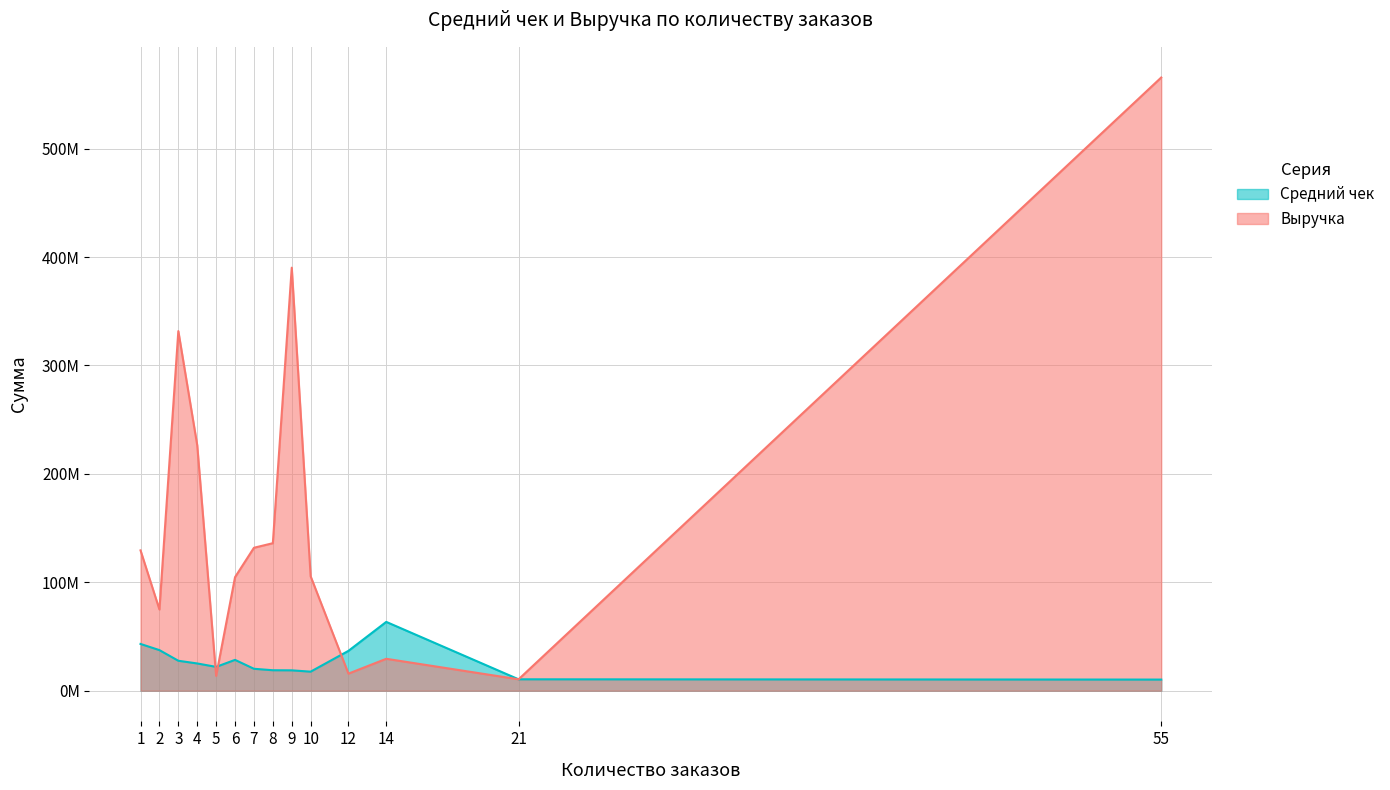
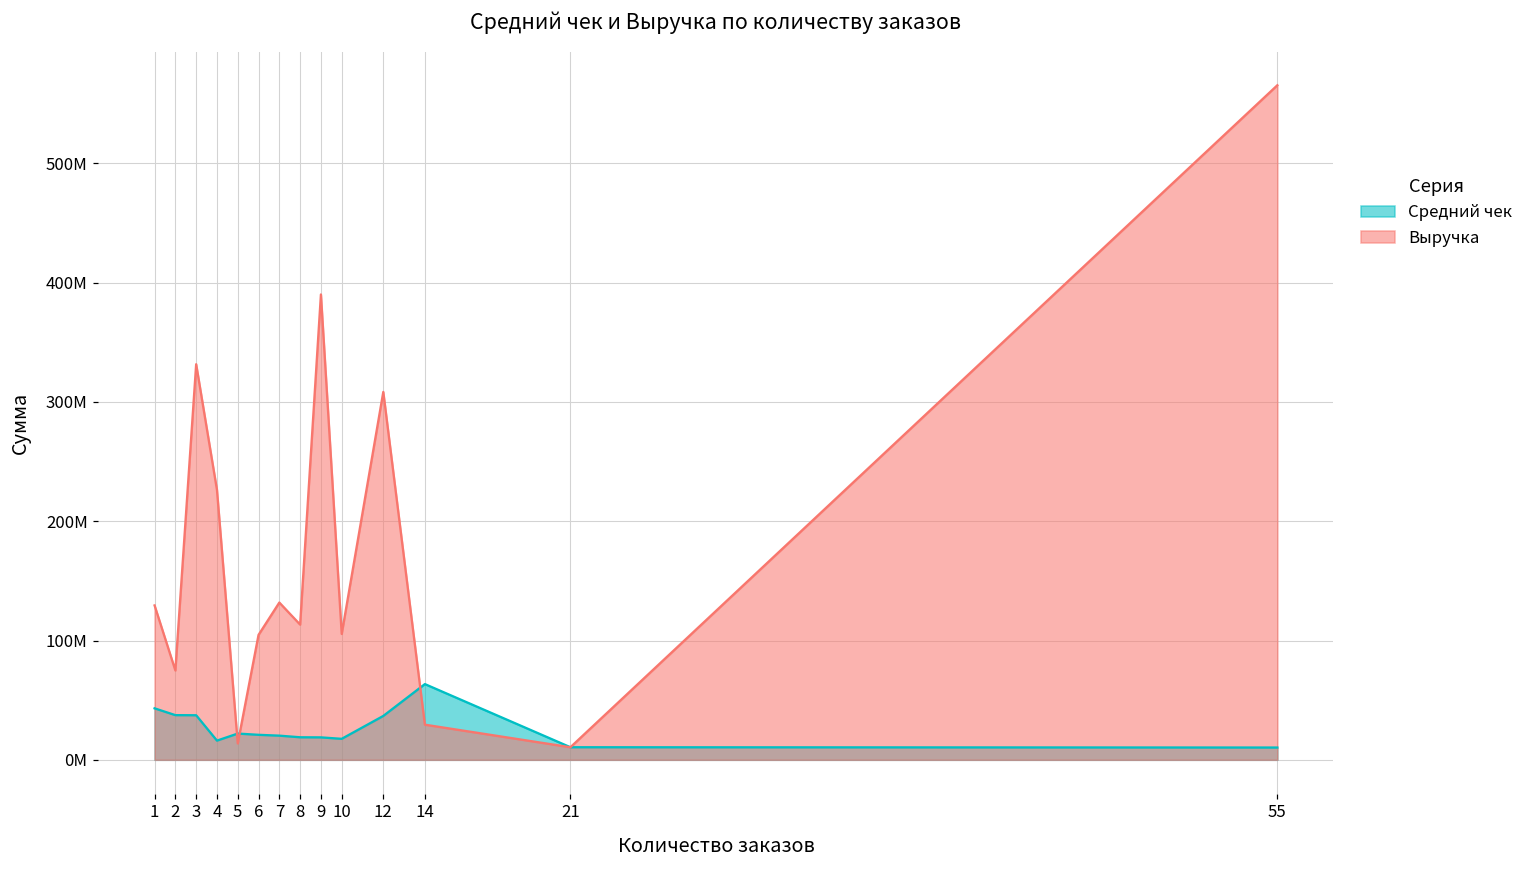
Средний чек, 3: 28000000 -> 37000000
Средний чек, 4: 25000000 -> 16000000
Средний чек, 6: 28000000 -> 21000000
Выручка, 8: 136000000 -> 113000000
Выручка, 12: 16000000 -> 308000000
